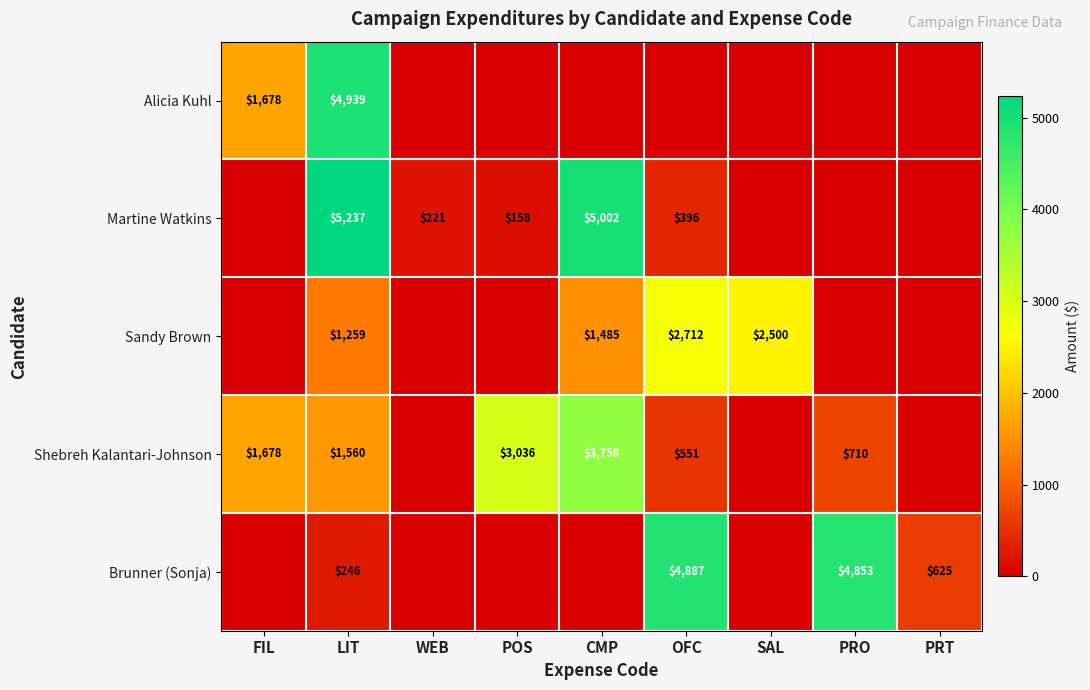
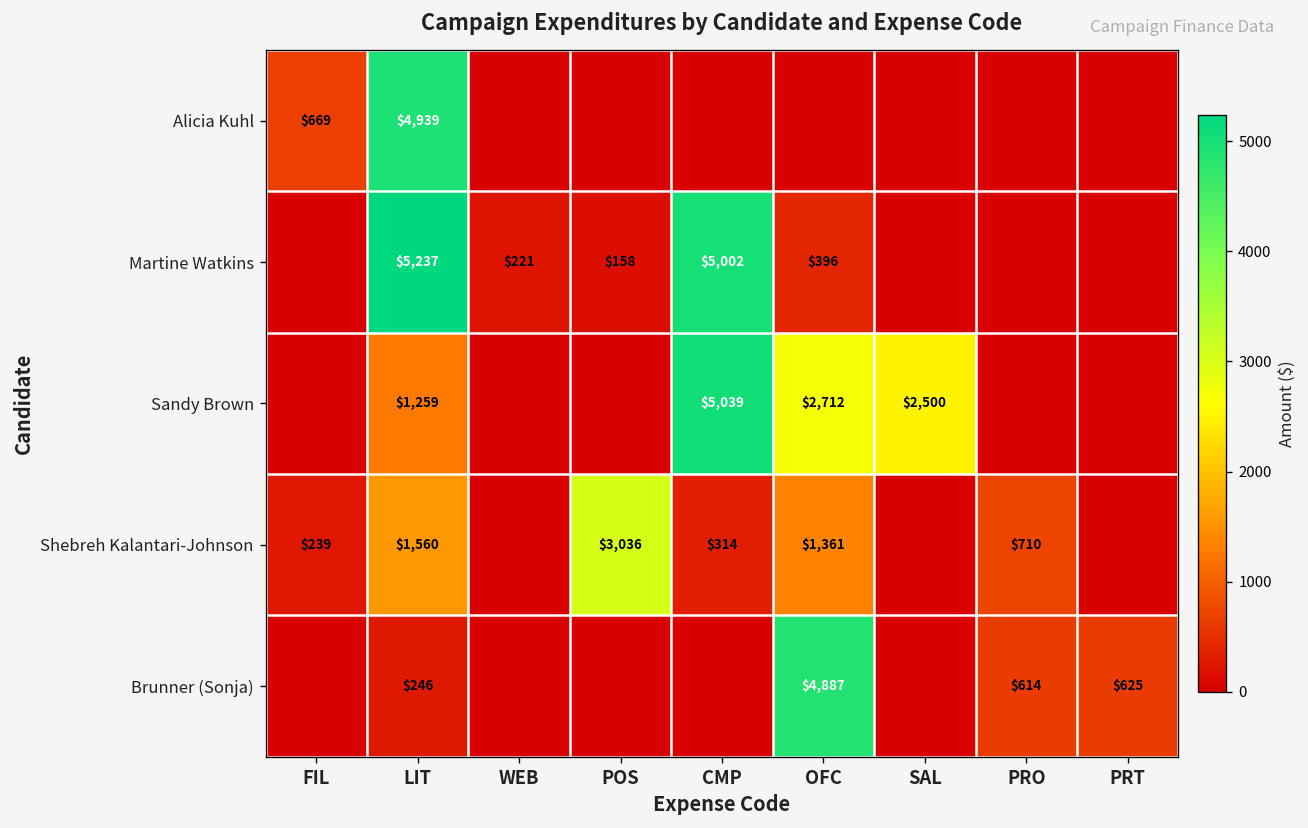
Alicia Kuhl, FIL: $1,678 -> $669
Sandy Brown, CMP: $1,485 -> $5,039
Shebreh Kalantari-Johnson, FIL: $1,678 -> $239
Shebreh Kalantari-Johnson, CMP: $3,758 -> $314
Shebreh Kalantari-Johnson, OFC: $551 -> $1,361
Brunner (Sonja), PRO: $4,853 -> $614
